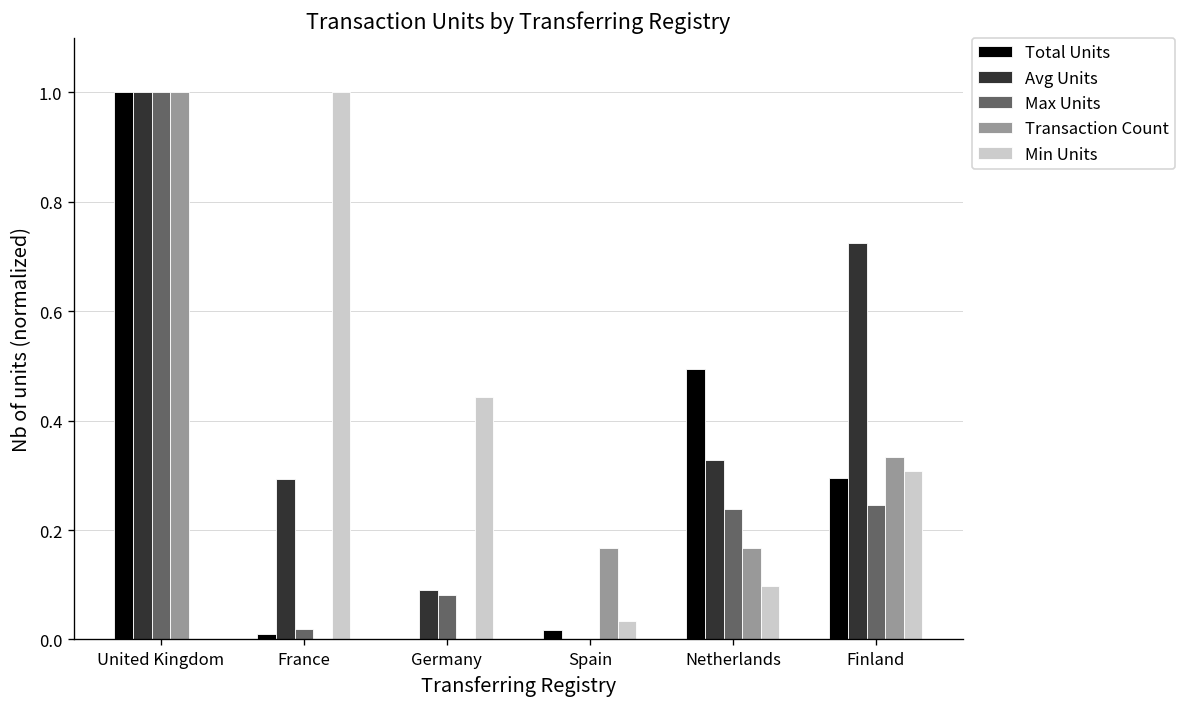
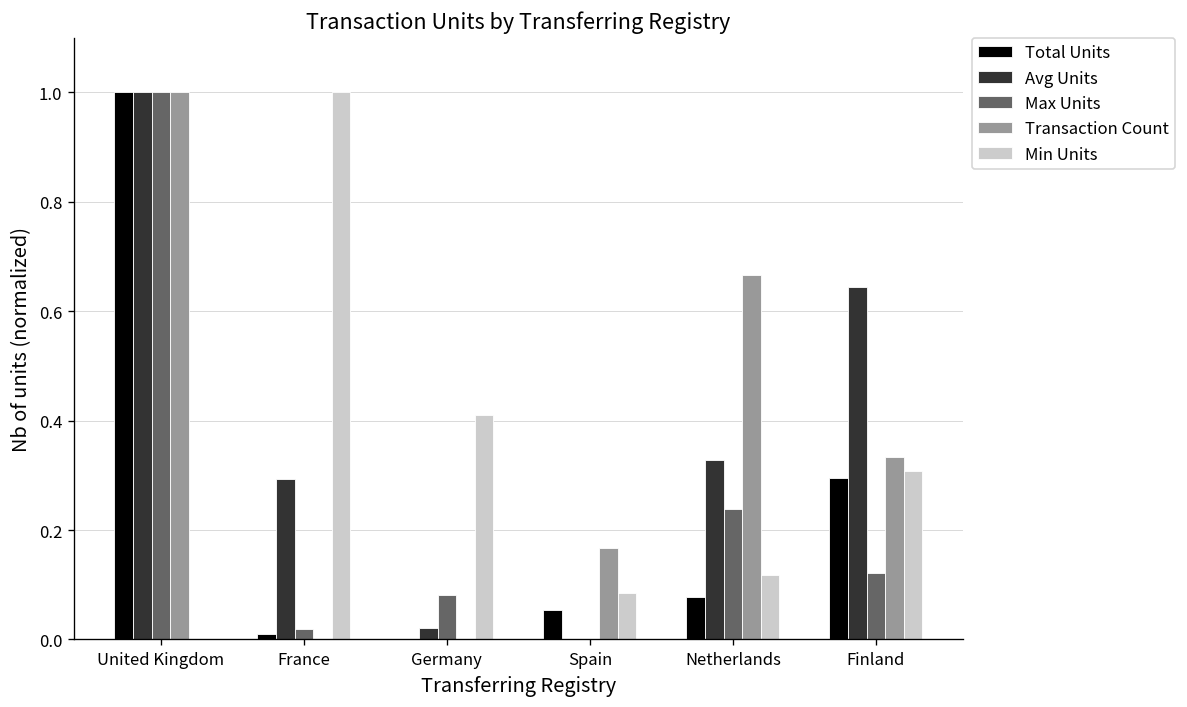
Avg Units, Germany: 0.09 -> 0.02
Min Units, Germany: 0.44 -> 0.41
Total Units, Spain: 0.02 -> 0.05
Min Units, Spain: 0.03 -> 0.09
Total Units, Netherlands: 0.49 -> 0.08
Transaction Count, Netherlands: 0.17 -> 0.67
Min Units, Netherlands: 0.10 -> 0.12
Avg Units, Finland: 0.73 -> 0.64
Max Units, Finland: 0.25 -> 0.12
